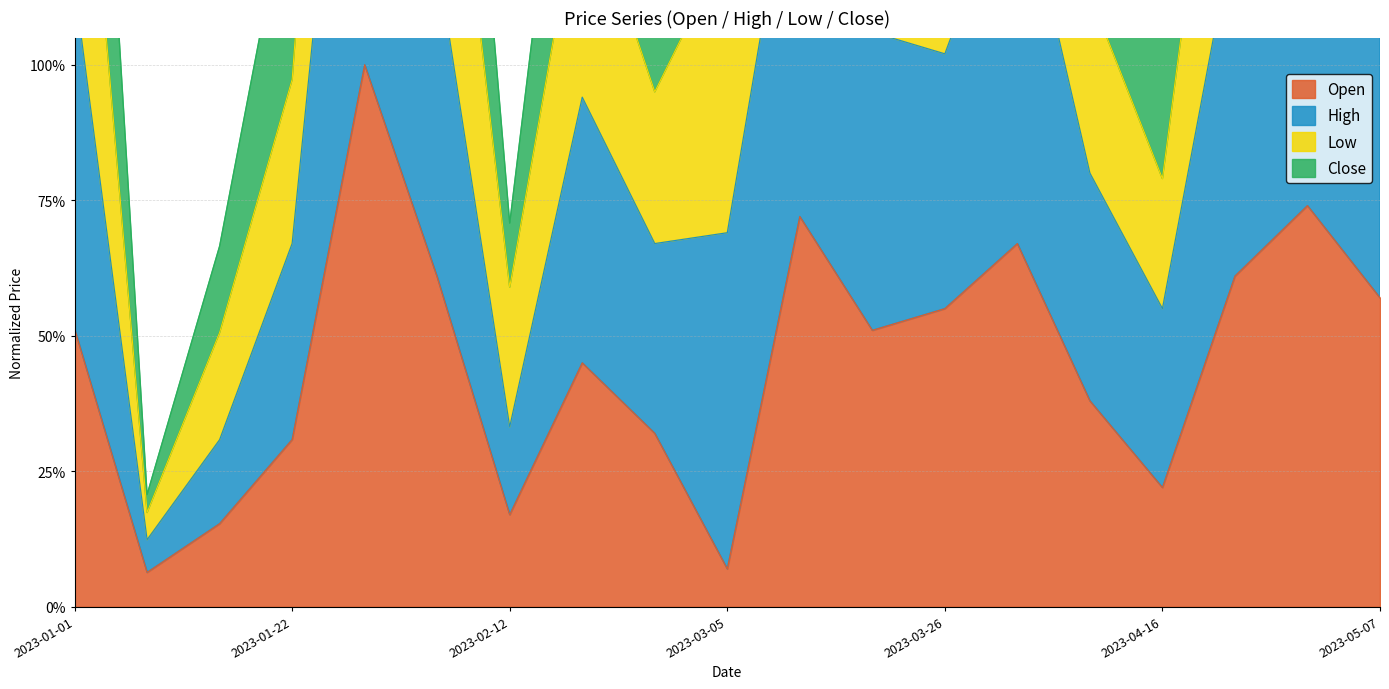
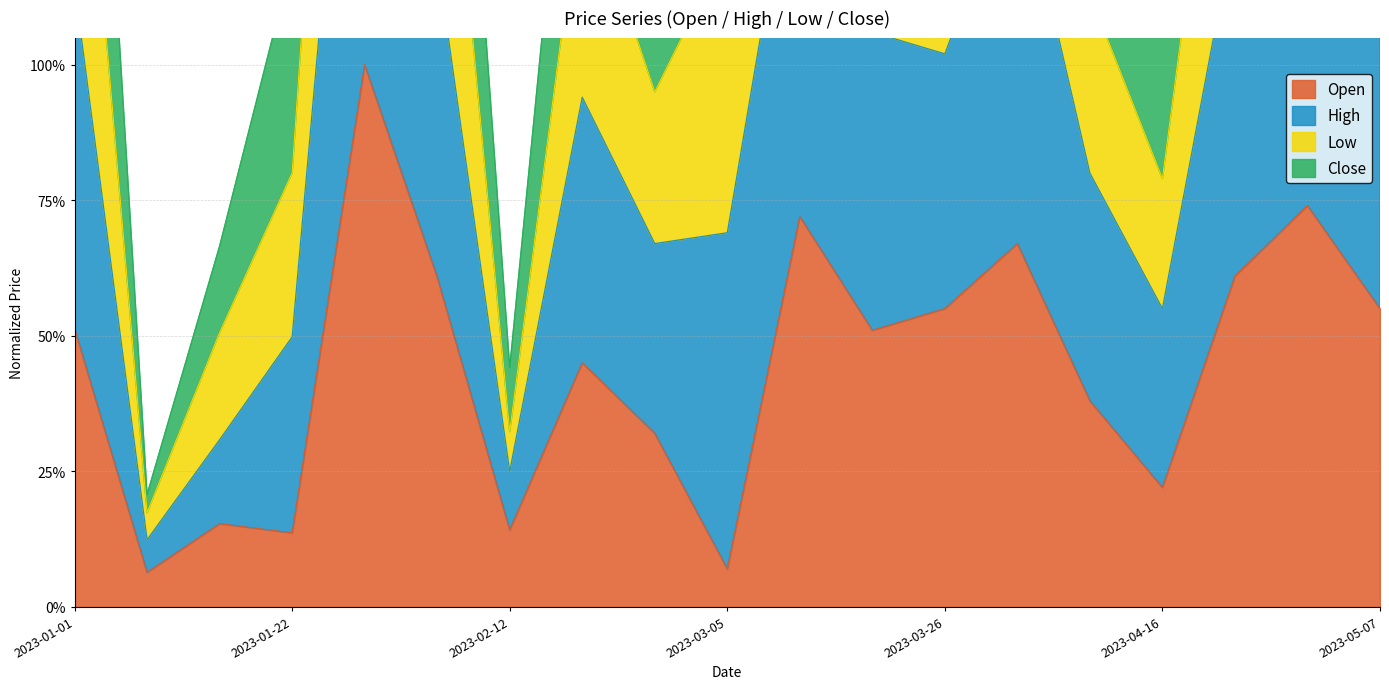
Open, 2023-01-22: 31% -> 14%
Open, 2023-02-12: 17% -> 14%
High, 2023-02-12: 16% -> 11%
Low, 2023-02-12: 26% -> 7%
Open, 2023-05-07: 57% -> 55%
